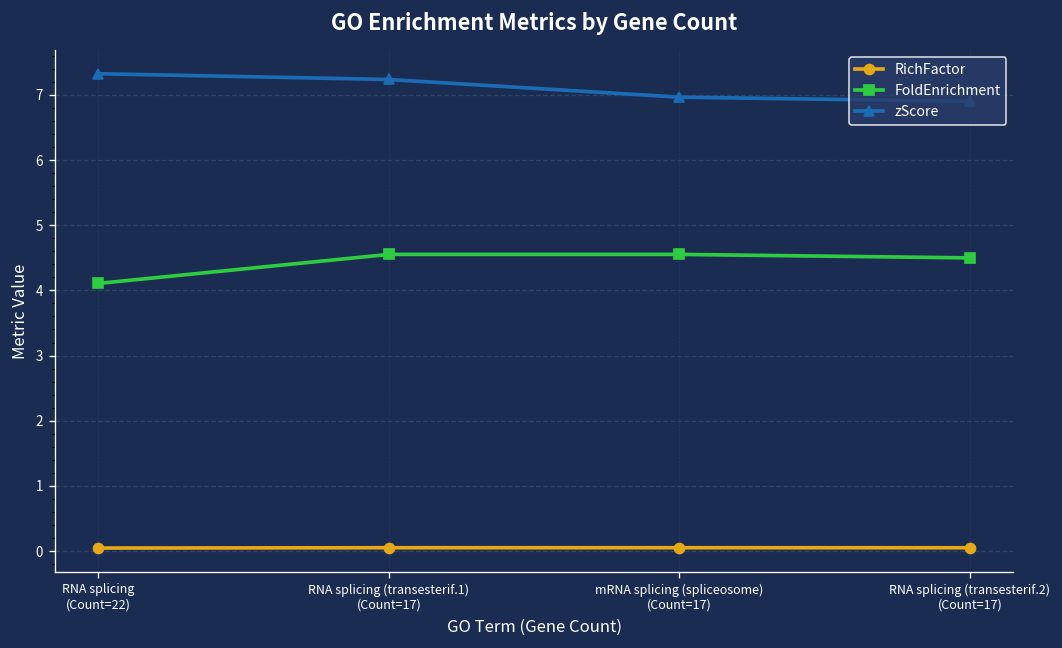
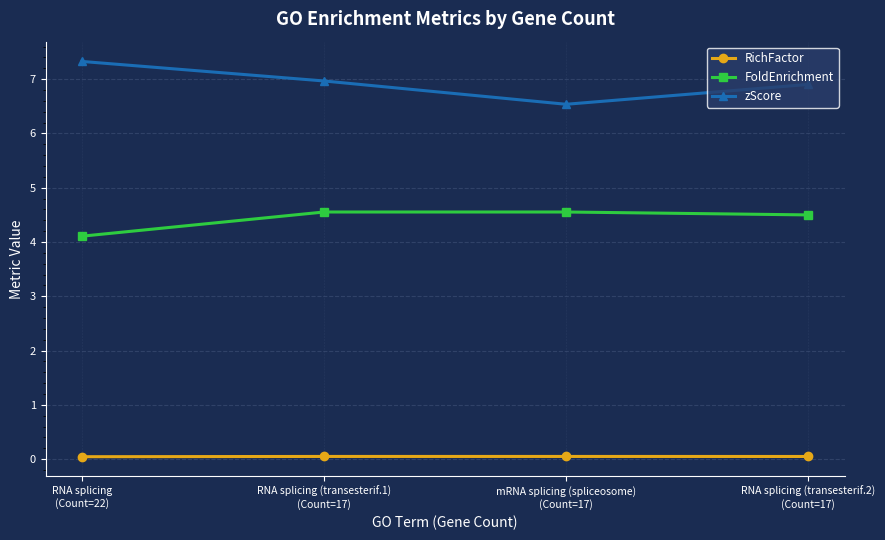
zScore, RNA splicing (transesterif.1) (Count=17): 7.2 -> 7.0
zScore, mRNA splicing (spliceosome) (Count=17): 7.0 -> 6.5
